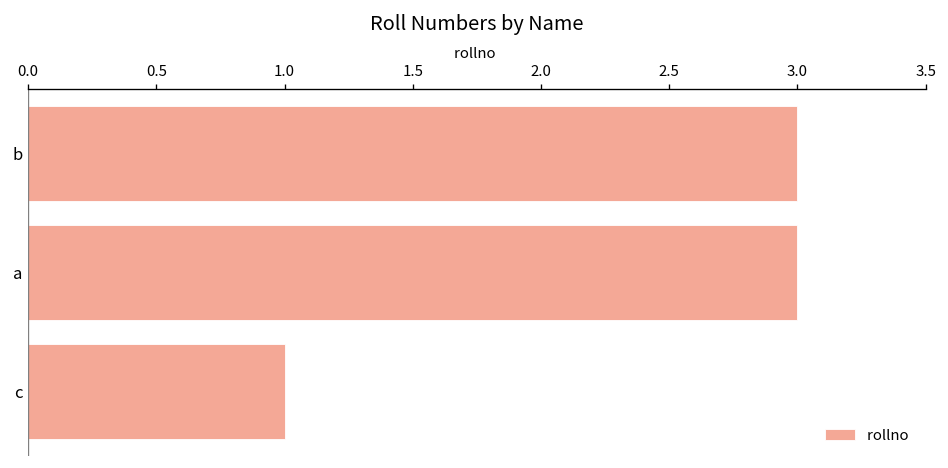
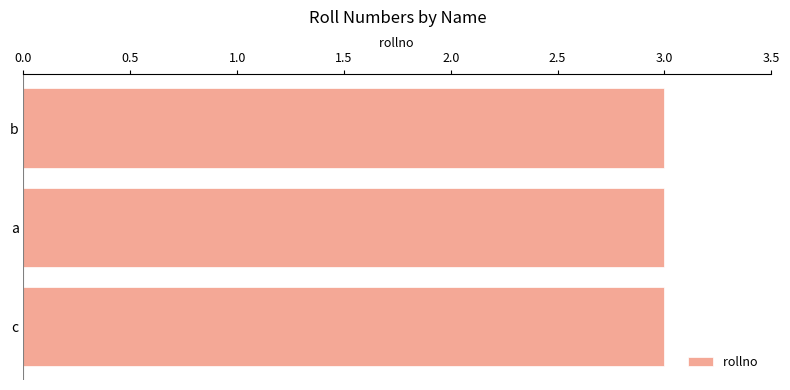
c: 1 -> 3
